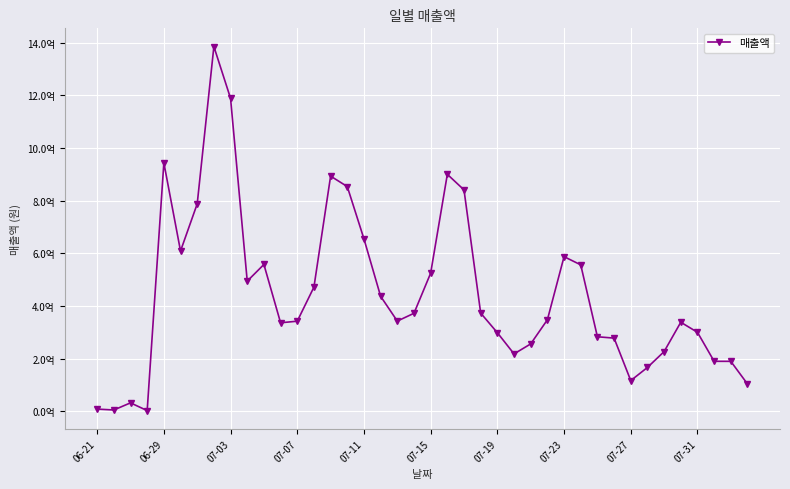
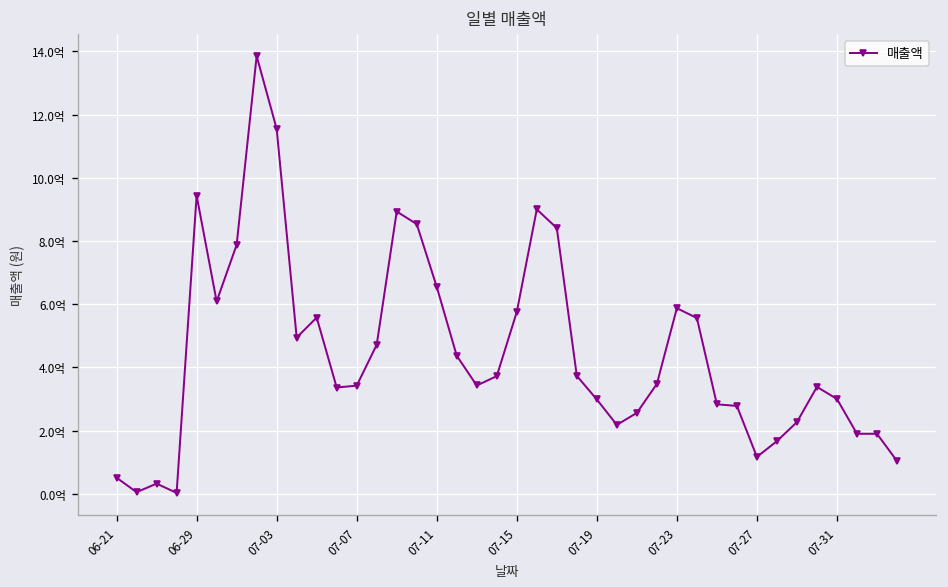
06-21: 0.1억 -> 0.5억
07-03: 11.9억 -> 11.6억
07-15: 5.3억 -> 5.8억
